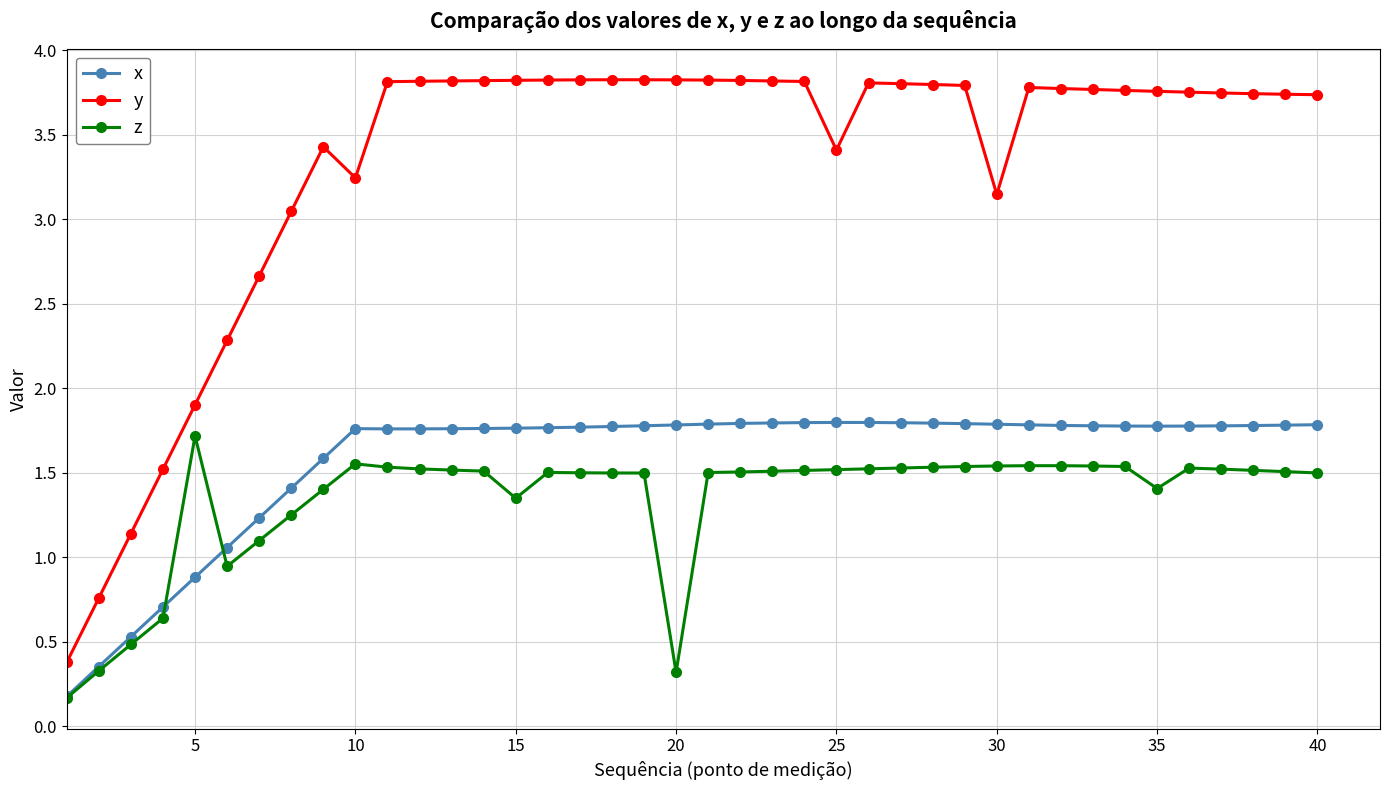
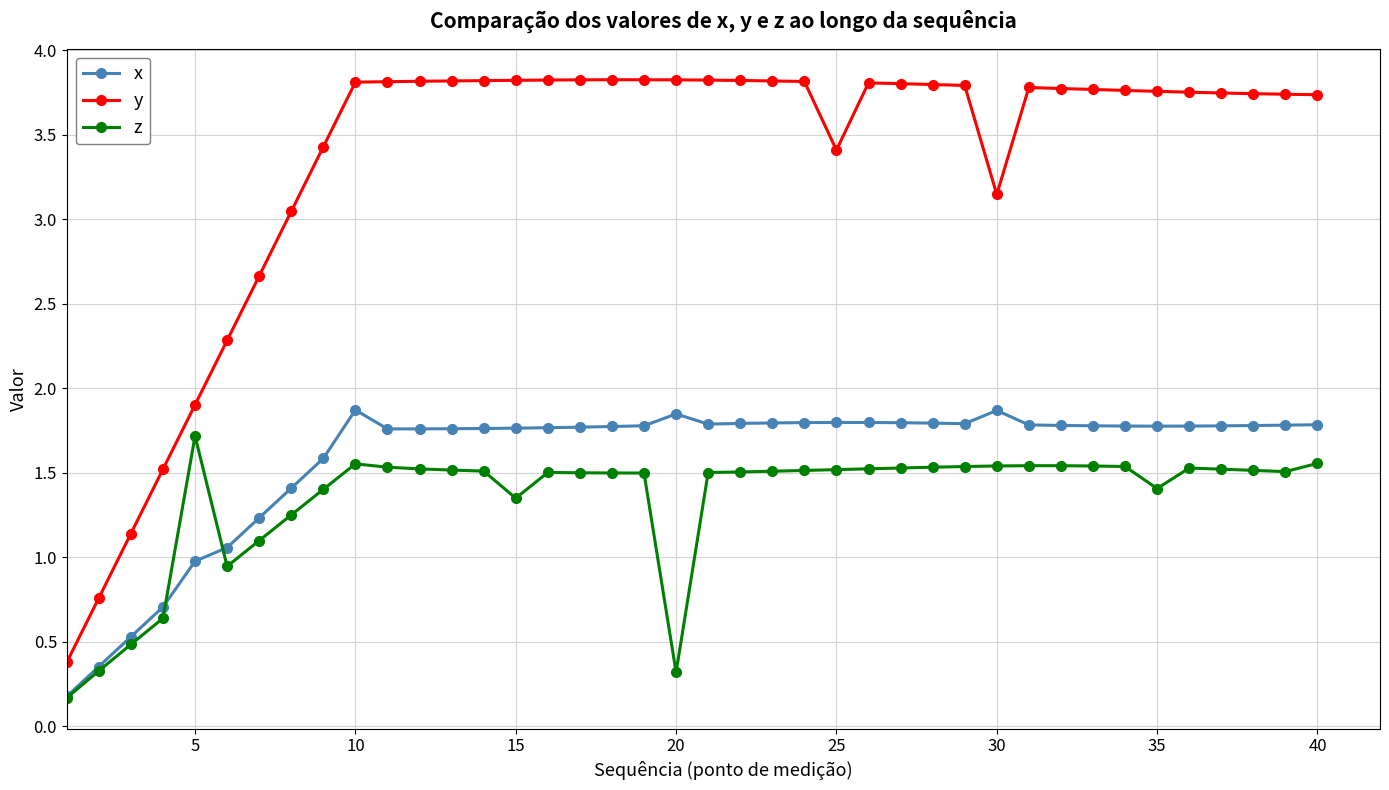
x, 5: 0.88 -> 0.98
x, 10: 1.76 -> 1.87
y, 10: 3.25 -> 3.81
x, 20: 1.78 -> 1.85
x, 30: 1.79 -> 1.87
z, 40: 1.50 -> 1.56
